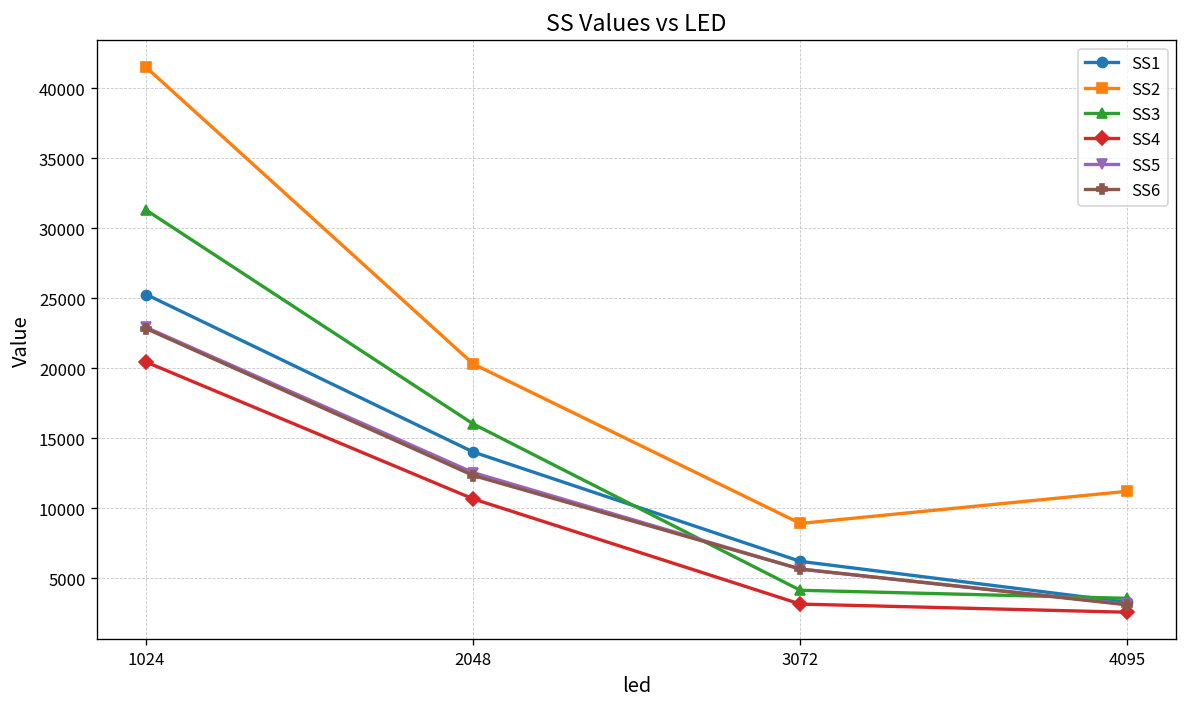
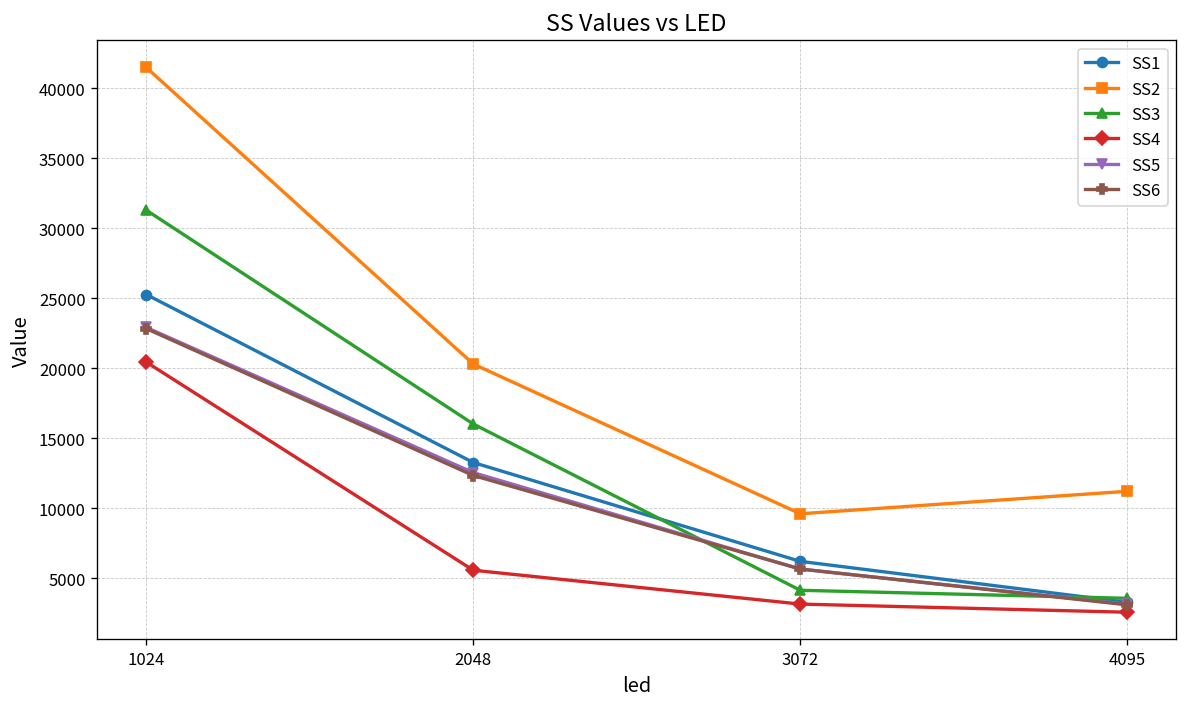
SS1, 2048: 14000 -> 13300
SS4, 2048: 10700 -> 5600
SS2, 3072: 8900 -> 9600
